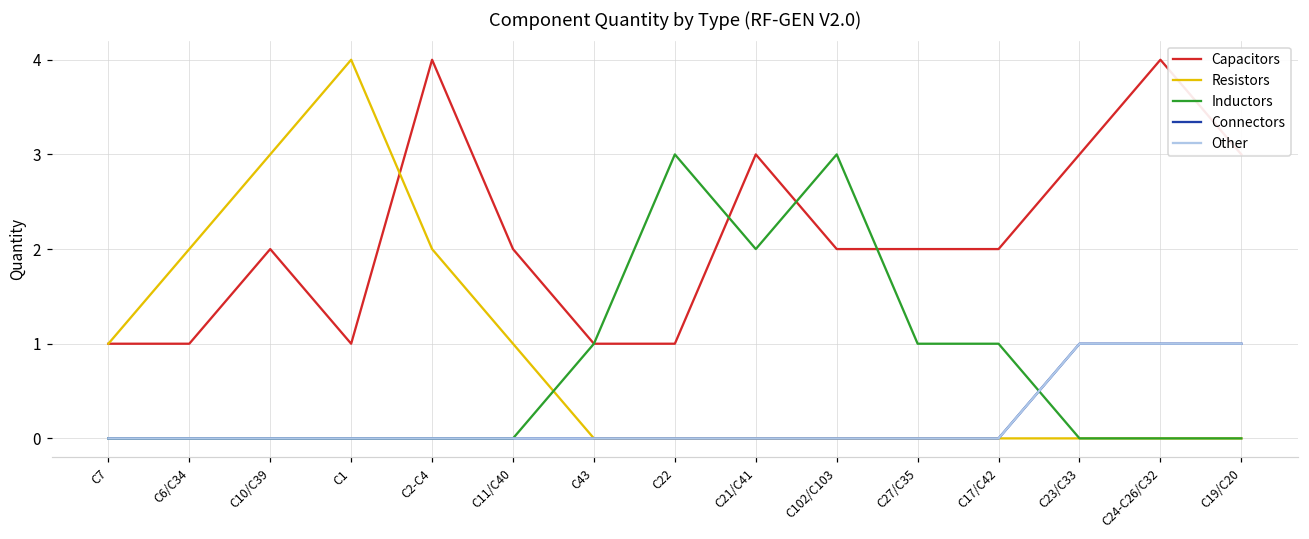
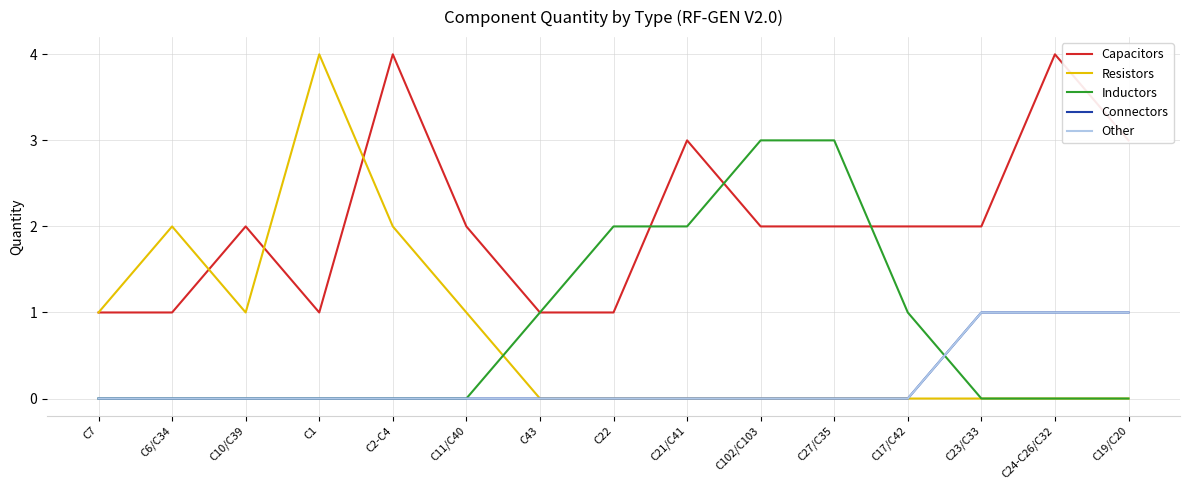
Resistors, C10/C39: 3 -> 1
Inductors, C22: 3 -> 2
Inductors, C27/C35: 1 -> 3
Capacitors, C23/C33: 3 -> 2
